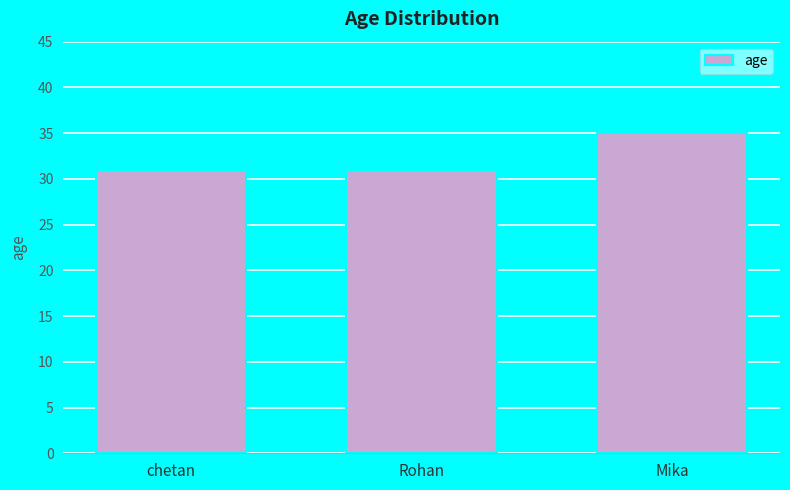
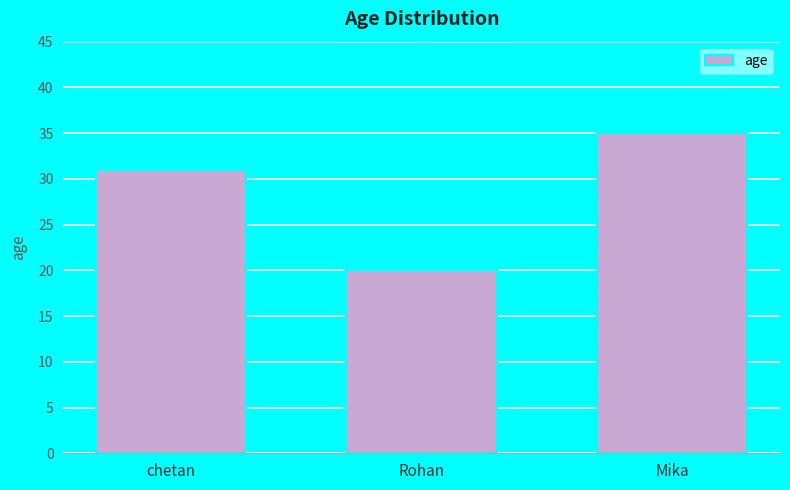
Rohan: 31 -> 20
